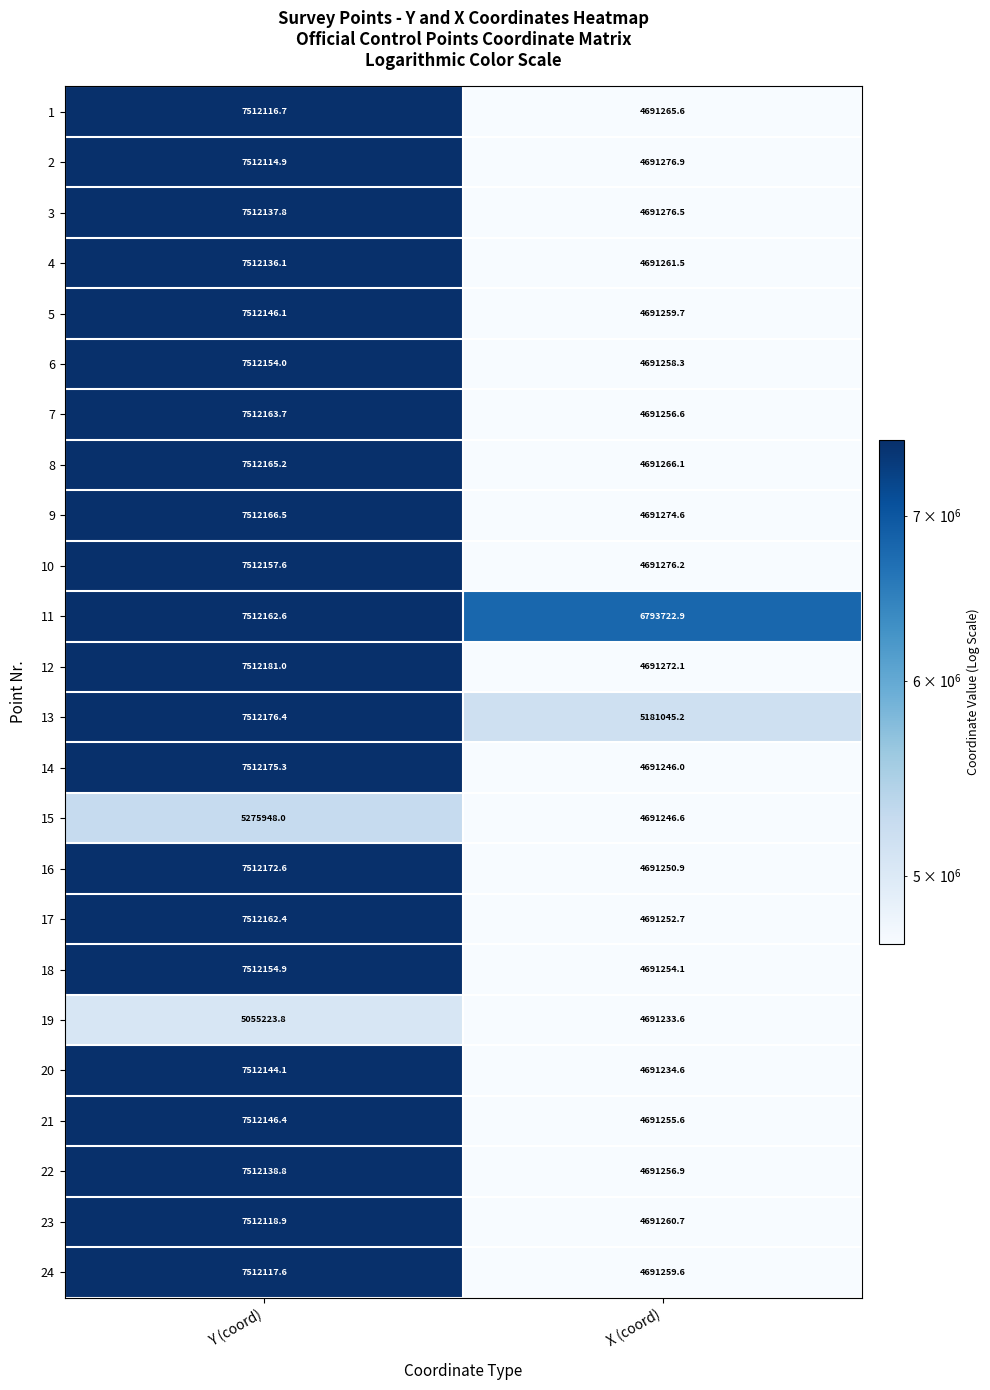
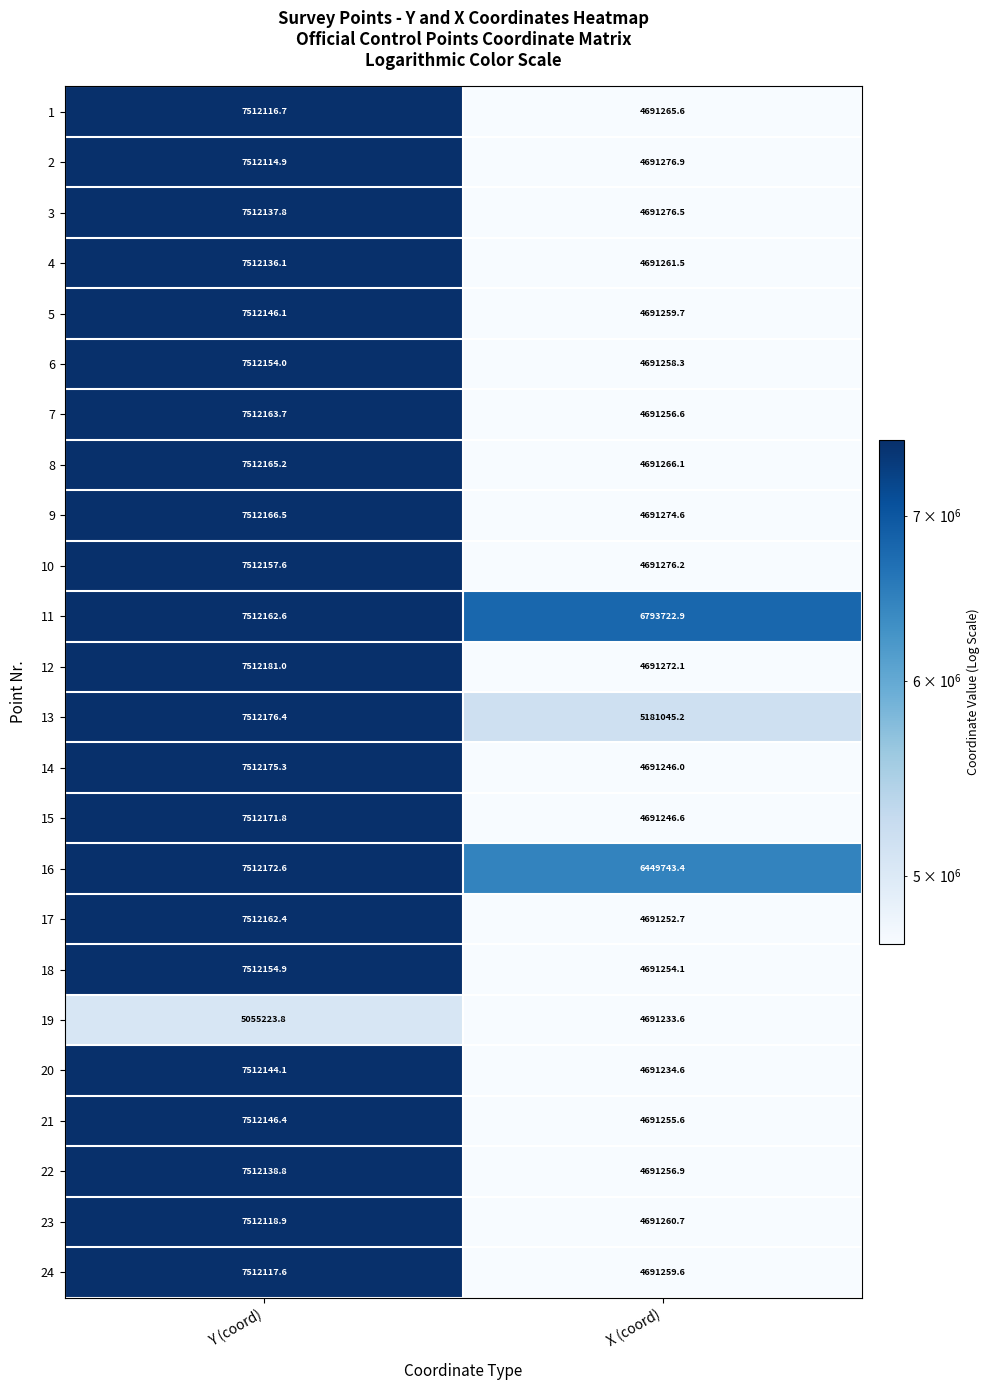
15, Y (coord): 5275948.0 -> 7512171.8
16, X (coord): 4691250.9 -> 6449743.4
